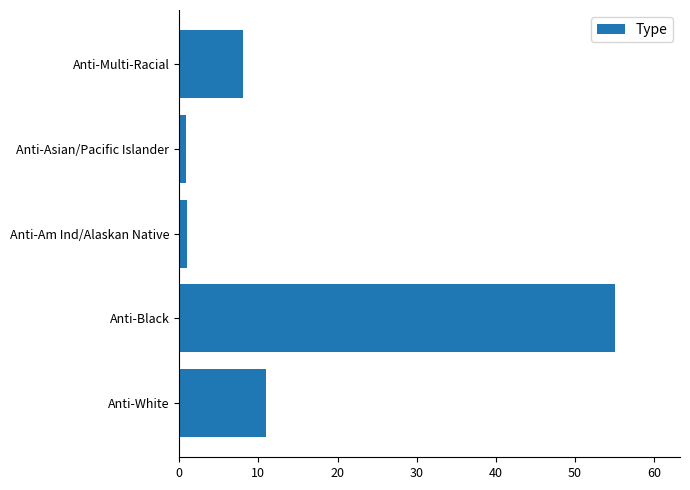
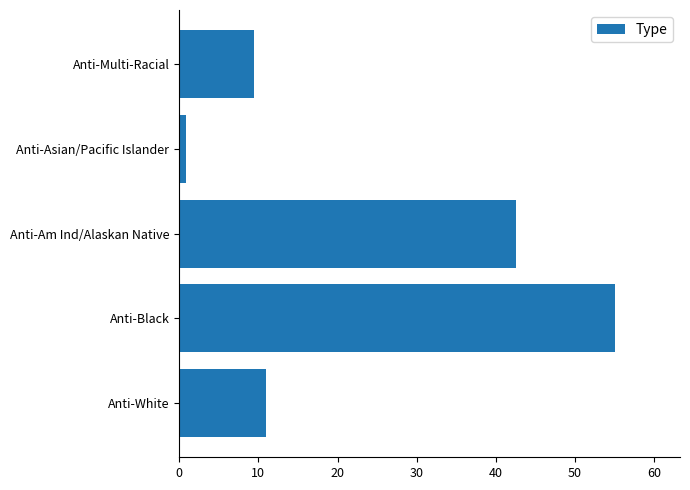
Anti-Multi-Racial: 8 -> 10
Anti-Am Ind/Alaskan Native: 1 -> 43
